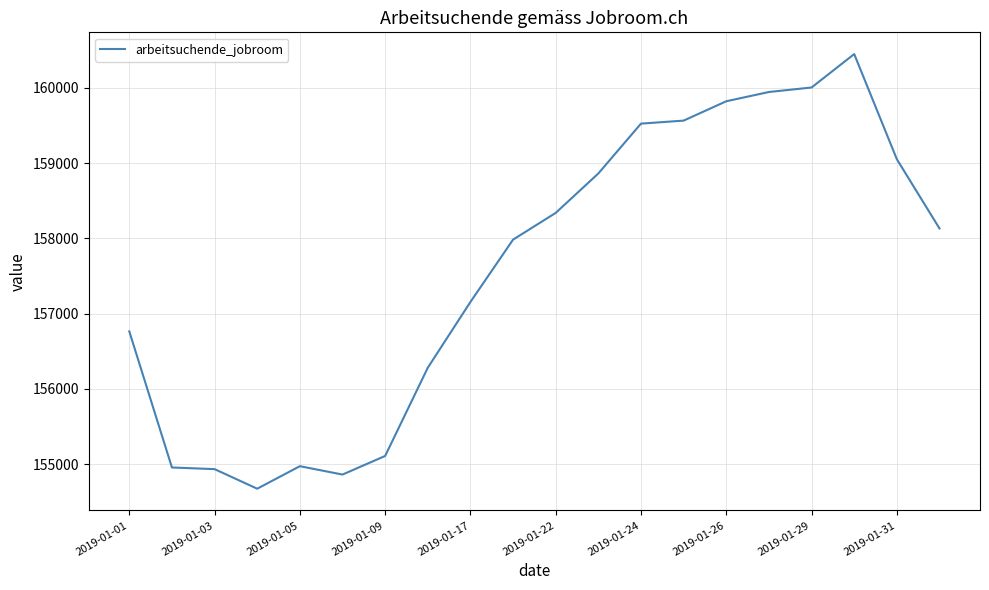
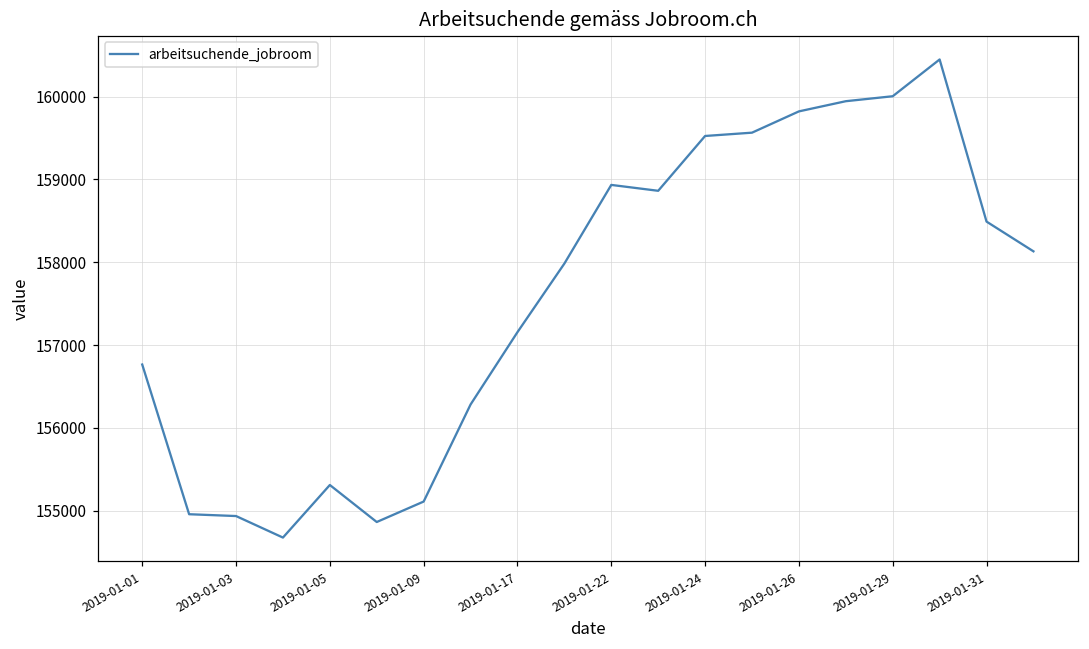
2019-01-05: 155000 -> 155300
2019-01-22: 158300 -> 158900
2019-01-31: 159100 -> 158500
